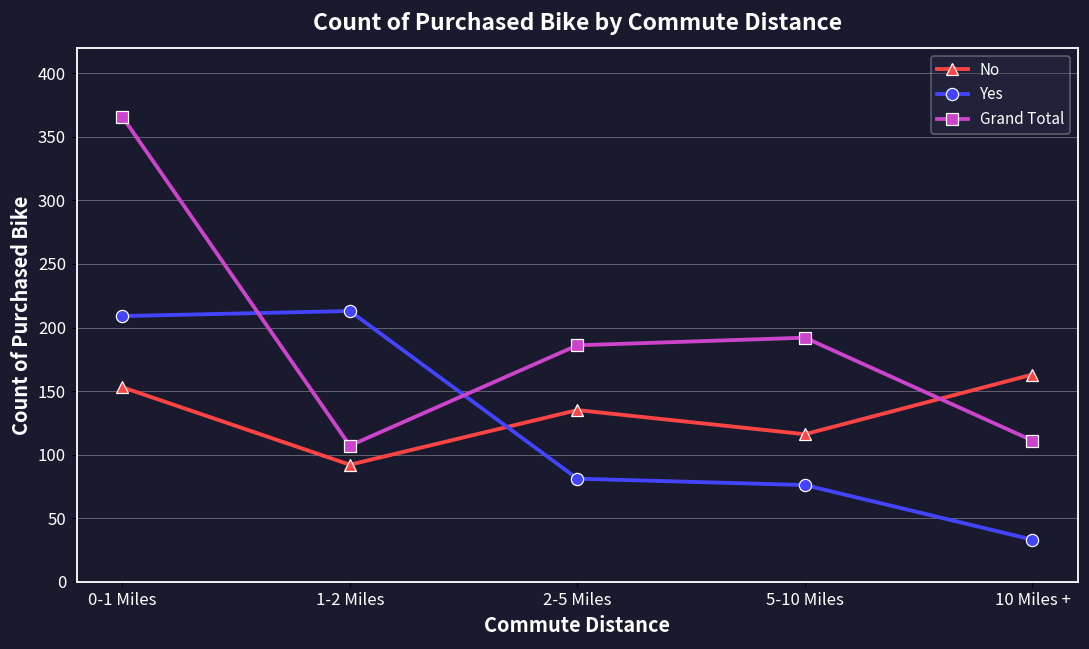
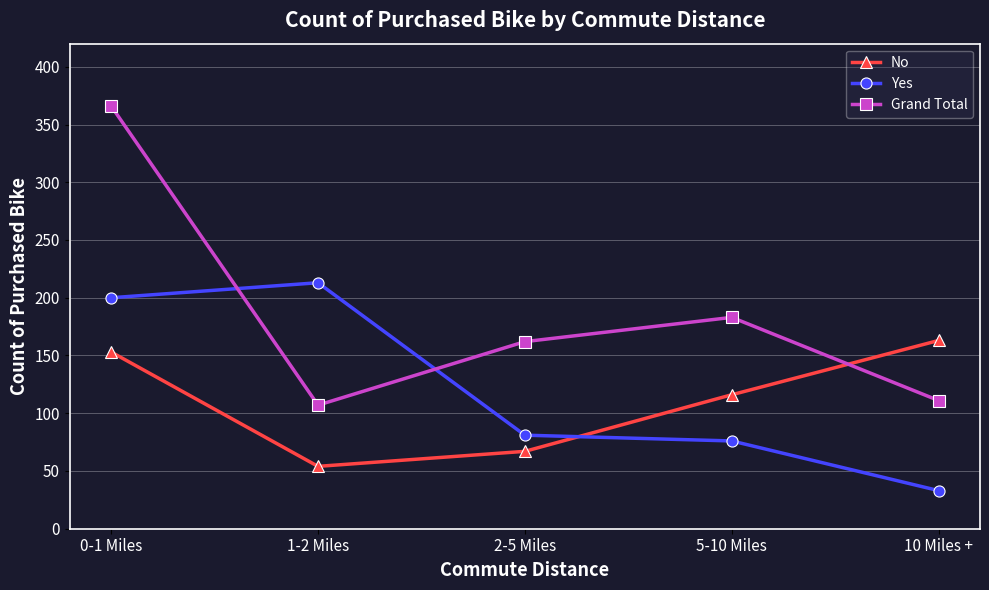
Yes, 0-1 Miles: 209 -> 200
No, 1-2 Miles: 92 -> 54
No, 2-5 Miles: 135 -> 67
Grand Total, 2-5 Miles: 186 -> 162
Grand Total, 5-10 Miles: 192 -> 183
